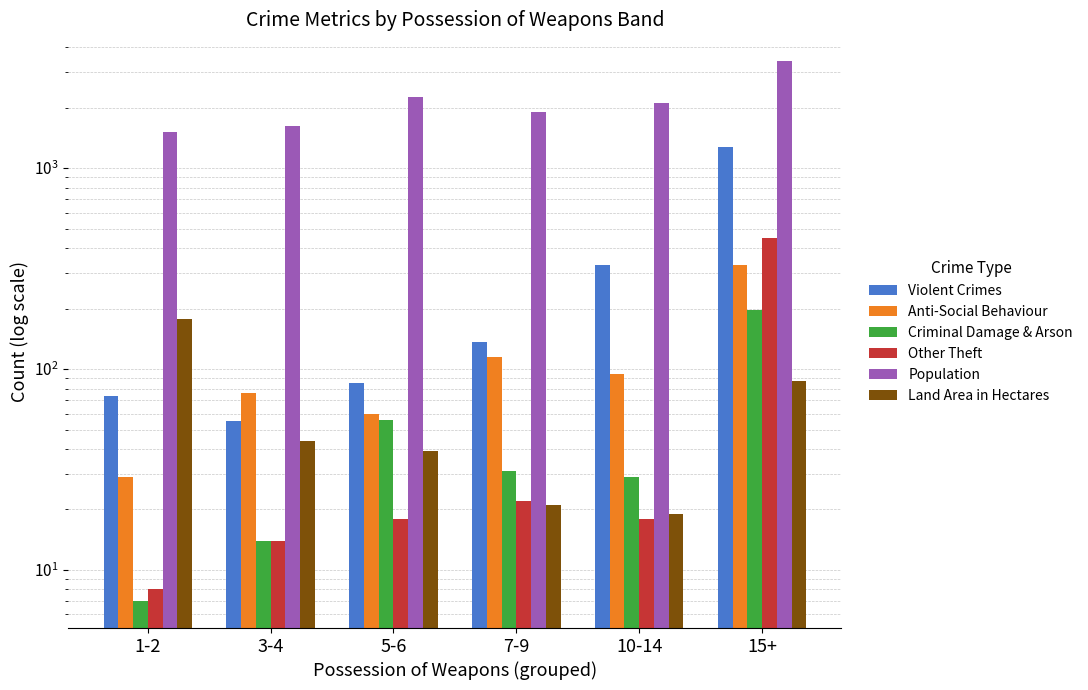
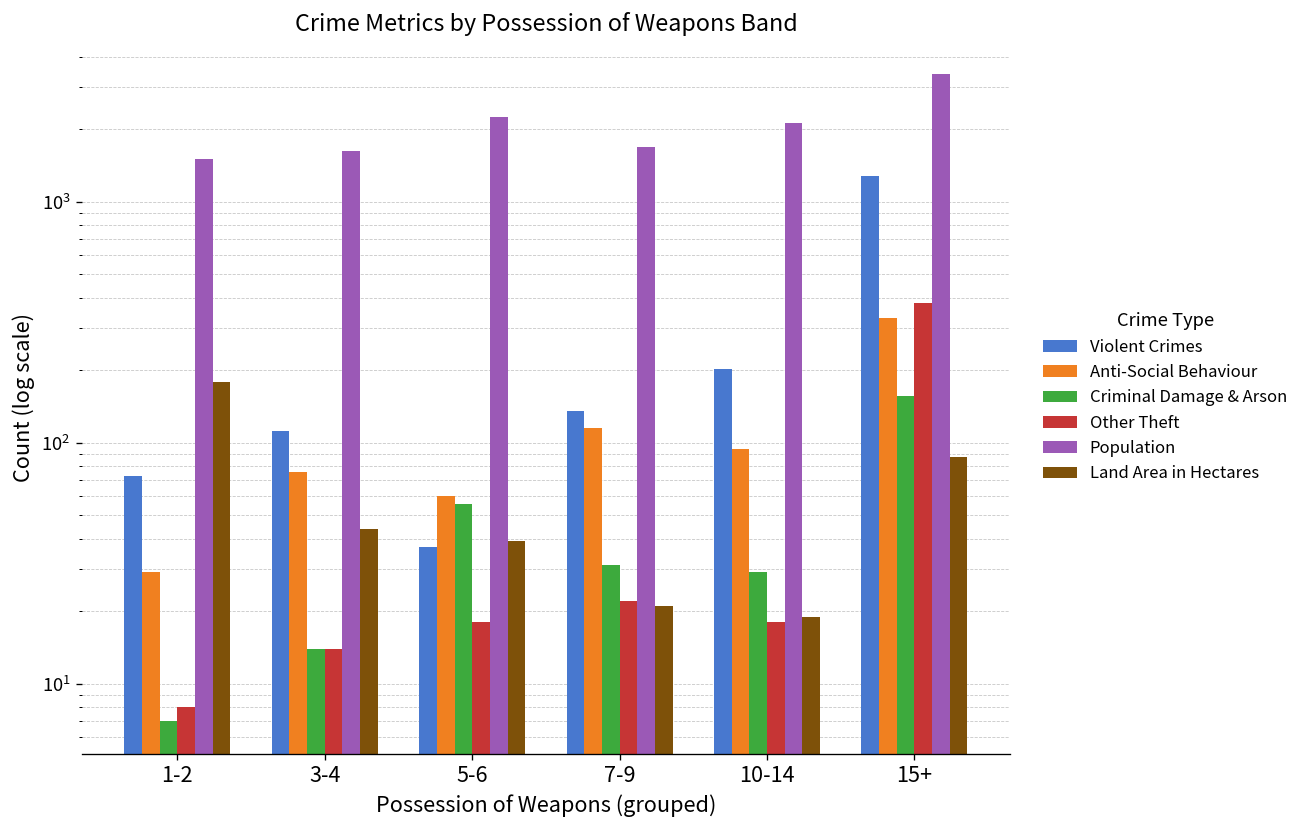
Violent Crimes, 3-4: 55 -> 110
Violent Crimes, 5-6: 85 -> 37
Population, 7-9: 1900 -> 1700
Violent Crimes, 10-14: 330 -> 200
Criminal Damage & Arson, 15+: 200 -> 160
Other Theft, 15+: 450 -> 380
